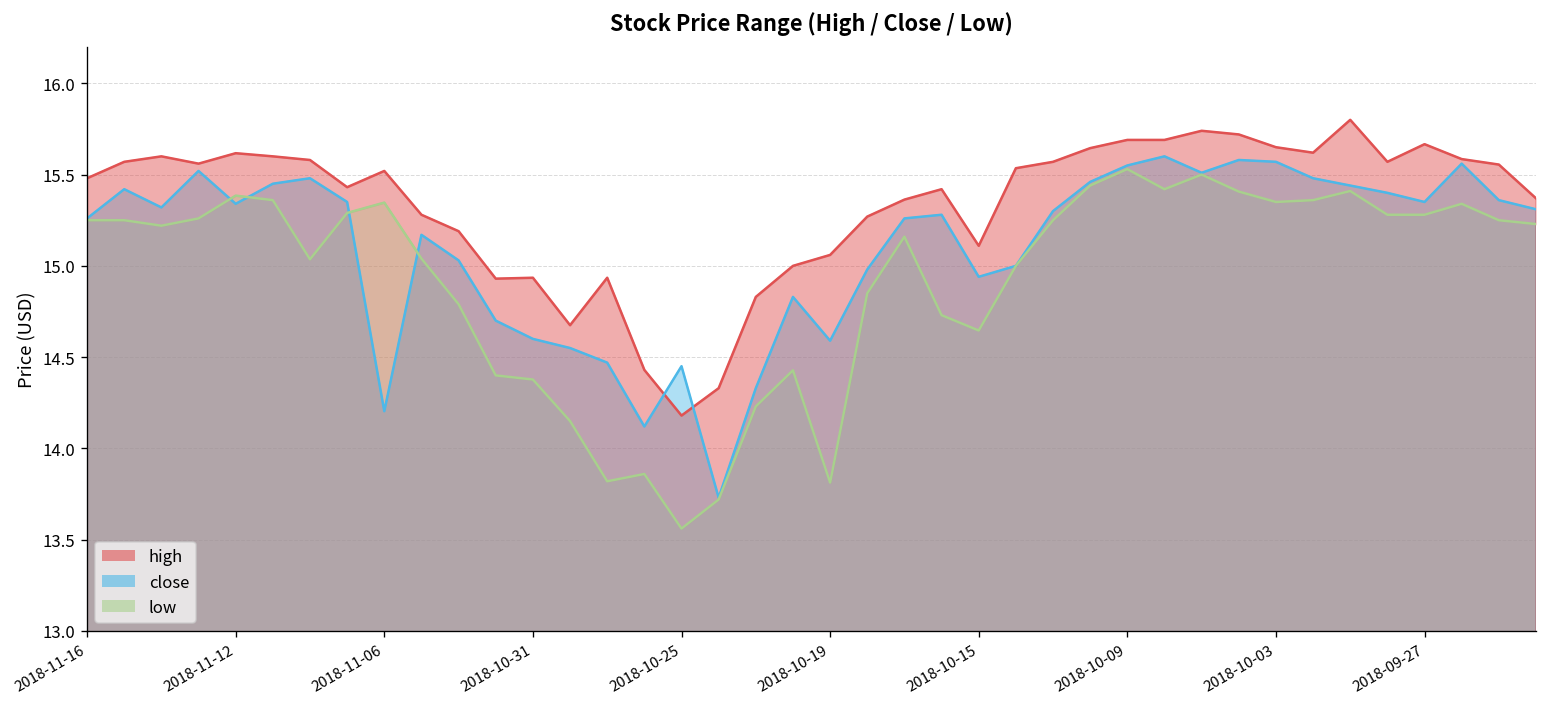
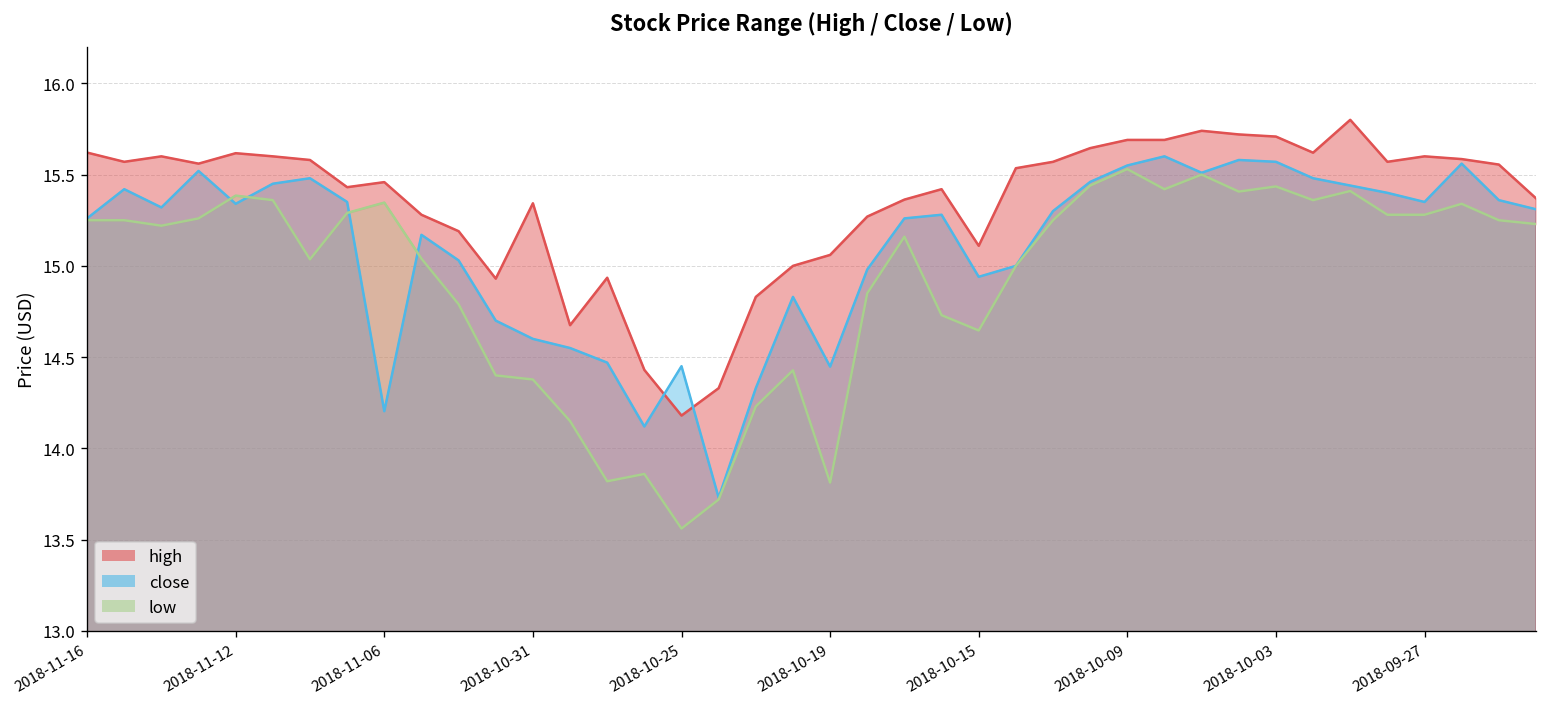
high, 2018-11-16: 15.48 -> 15.62
high, 2018-11-06: 15.52 -> 15.46
high, 2018-10-31: 14.94 -> 15.34
close, 2018-10-19: 14.59 -> 14.45
low, 2018-10-03: 15.35 -> 15.44
high, 2018-10-03: 15.65 -> 15.71
high, 2018-09-27: 15.67 -> 15.60
